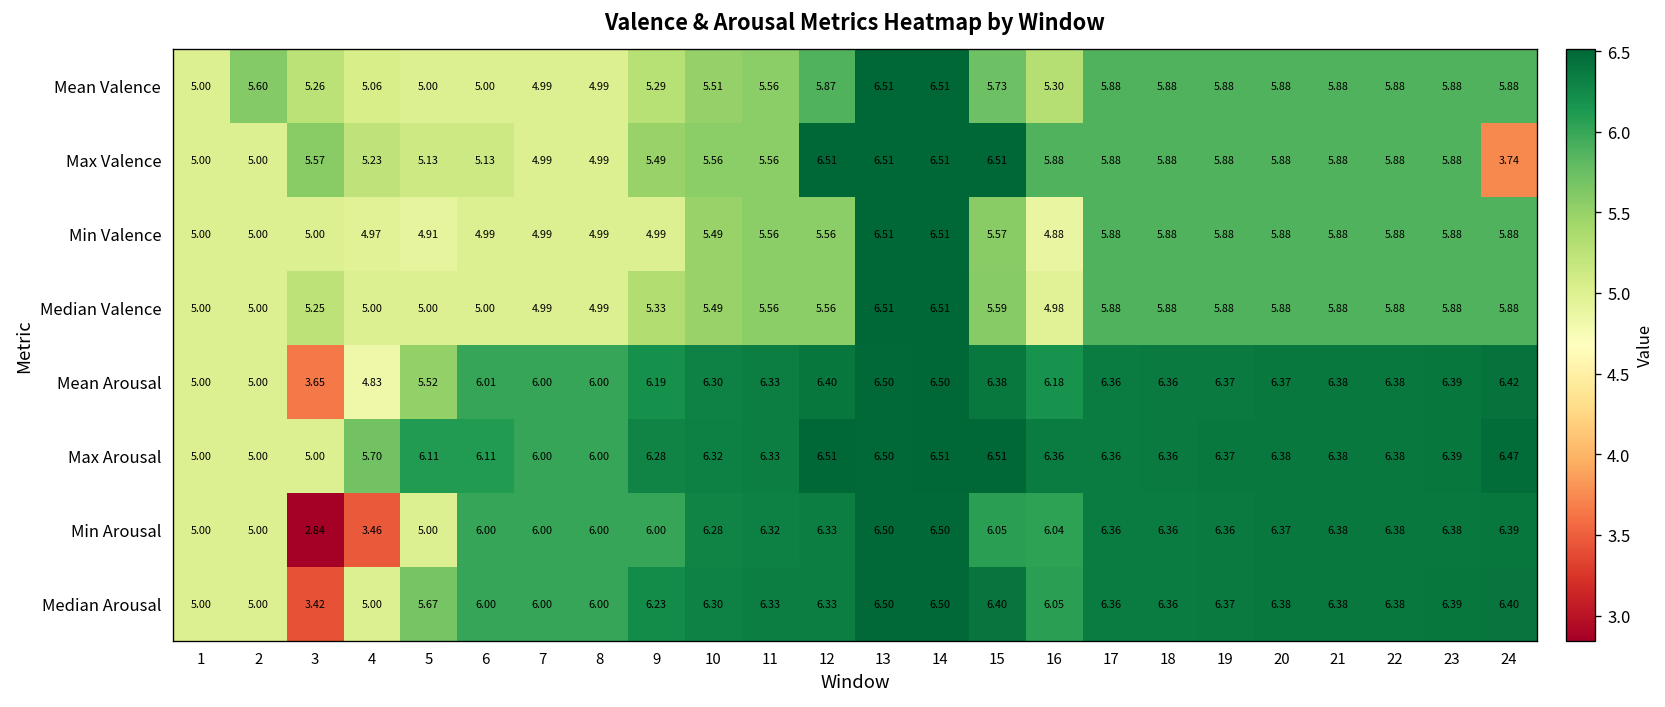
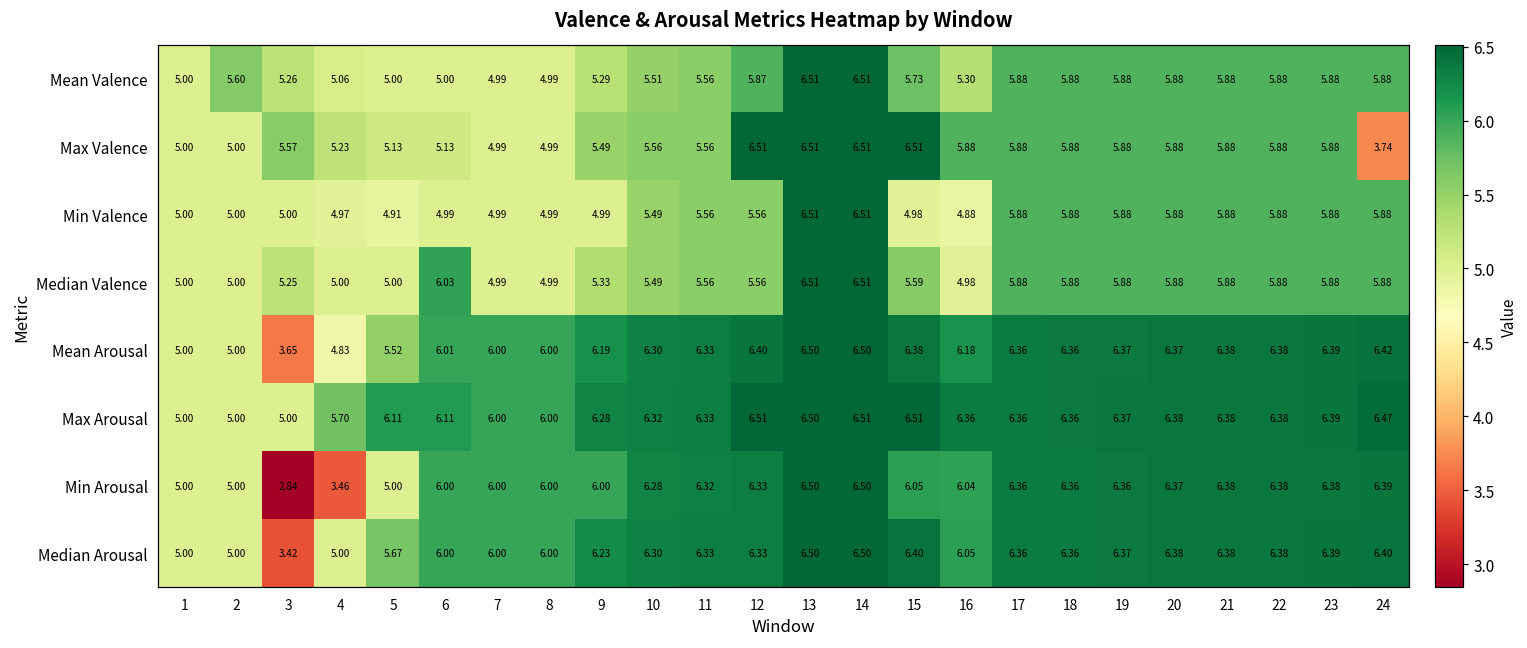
Min Valence, 15: 5.57 -> 4.98
Median Valence, 6: 5.00 -> 6.03
